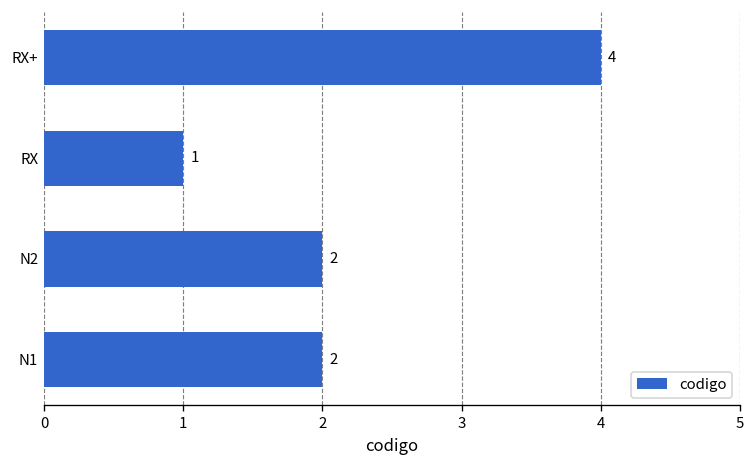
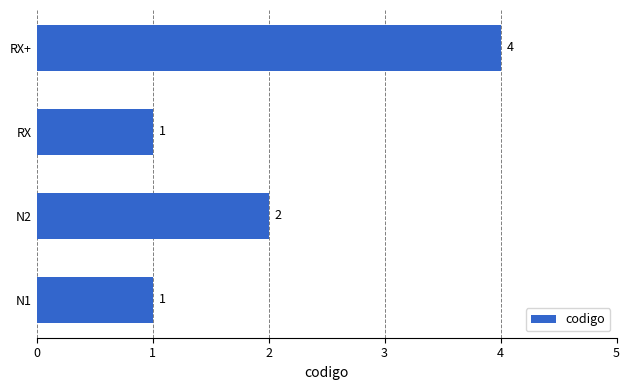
N1: 2 -> 1
